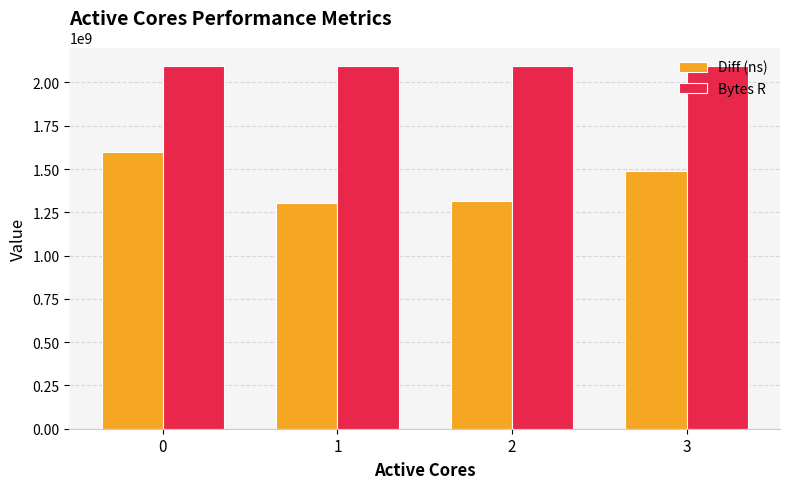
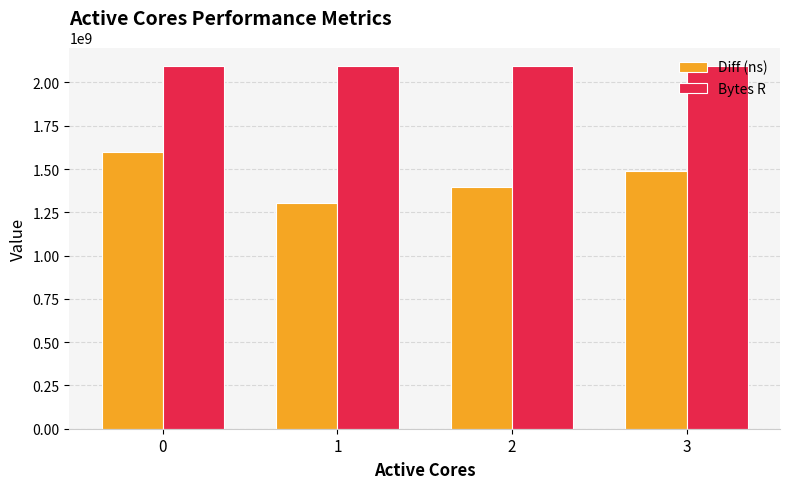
Diff (ns), 2: 1320000000 -> 1390000000
